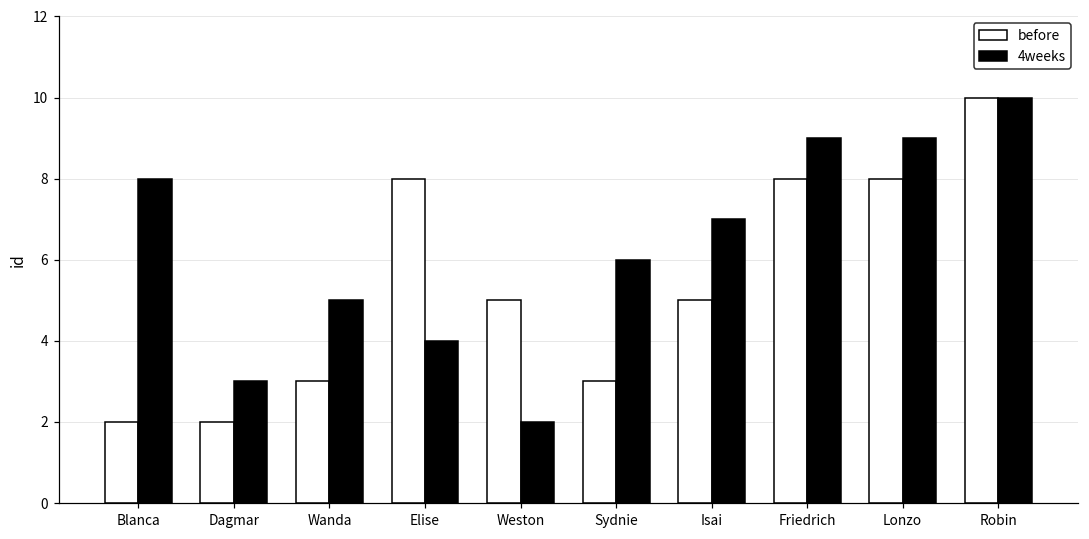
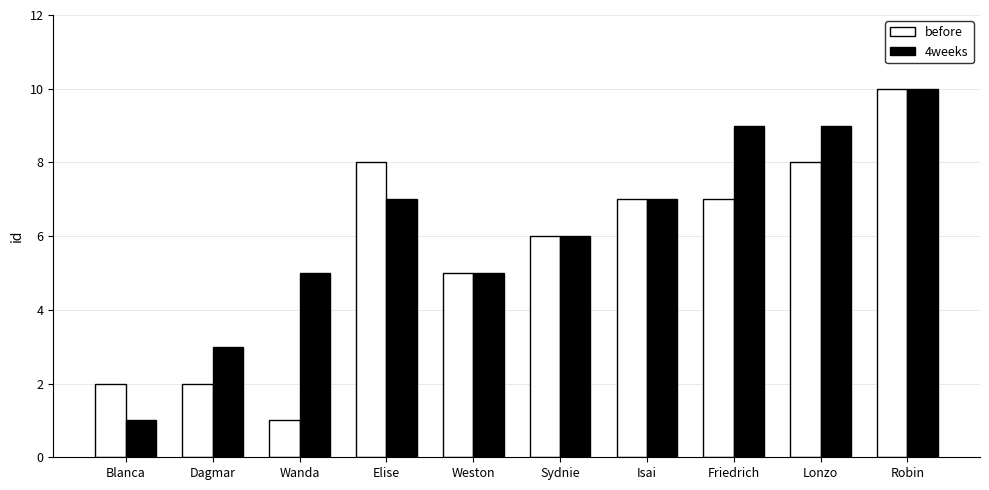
4weeks, Blanca: 8 -> 1
before, Wanda: 3 -> 1
4weeks, Elise: 4 -> 7
4weeks, Weston: 2 -> 5
before, Sydnie: 3 -> 6
before, Isai: 5 -> 7
before, Friedrich: 8 -> 7
